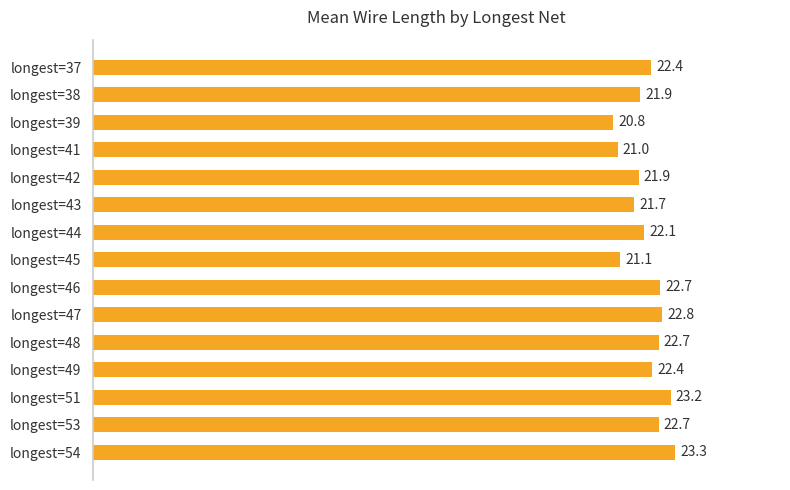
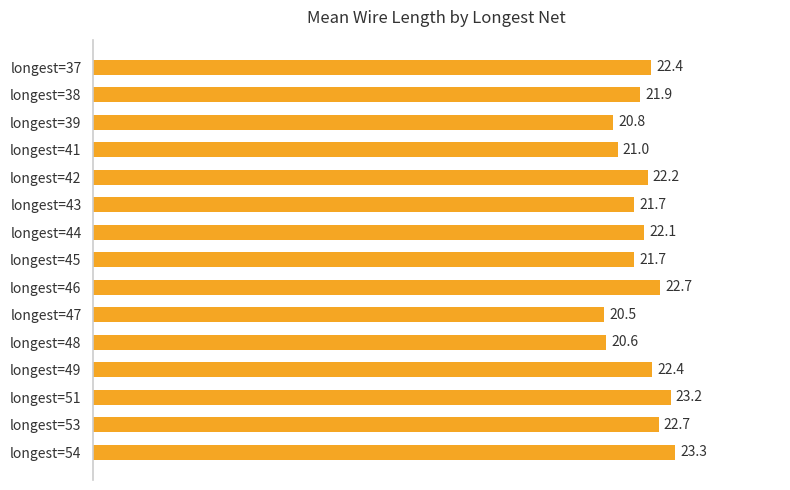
longest=42: 21.9 -> 22.2
longest=45: 21.1 -> 21.7
longest=47: 22.8 -> 20.5
longest=48: 22.7 -> 20.6
